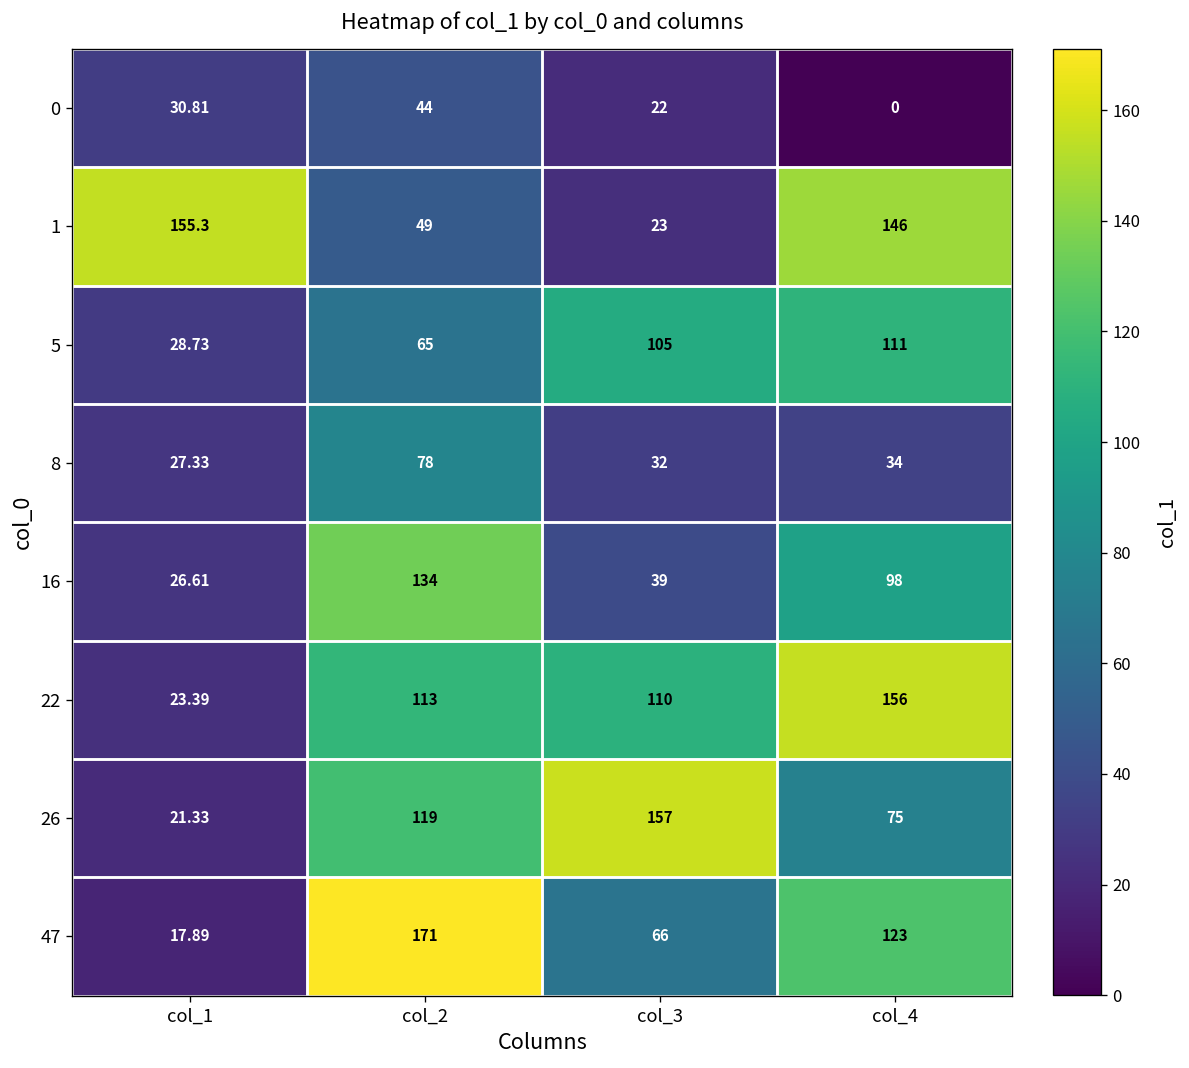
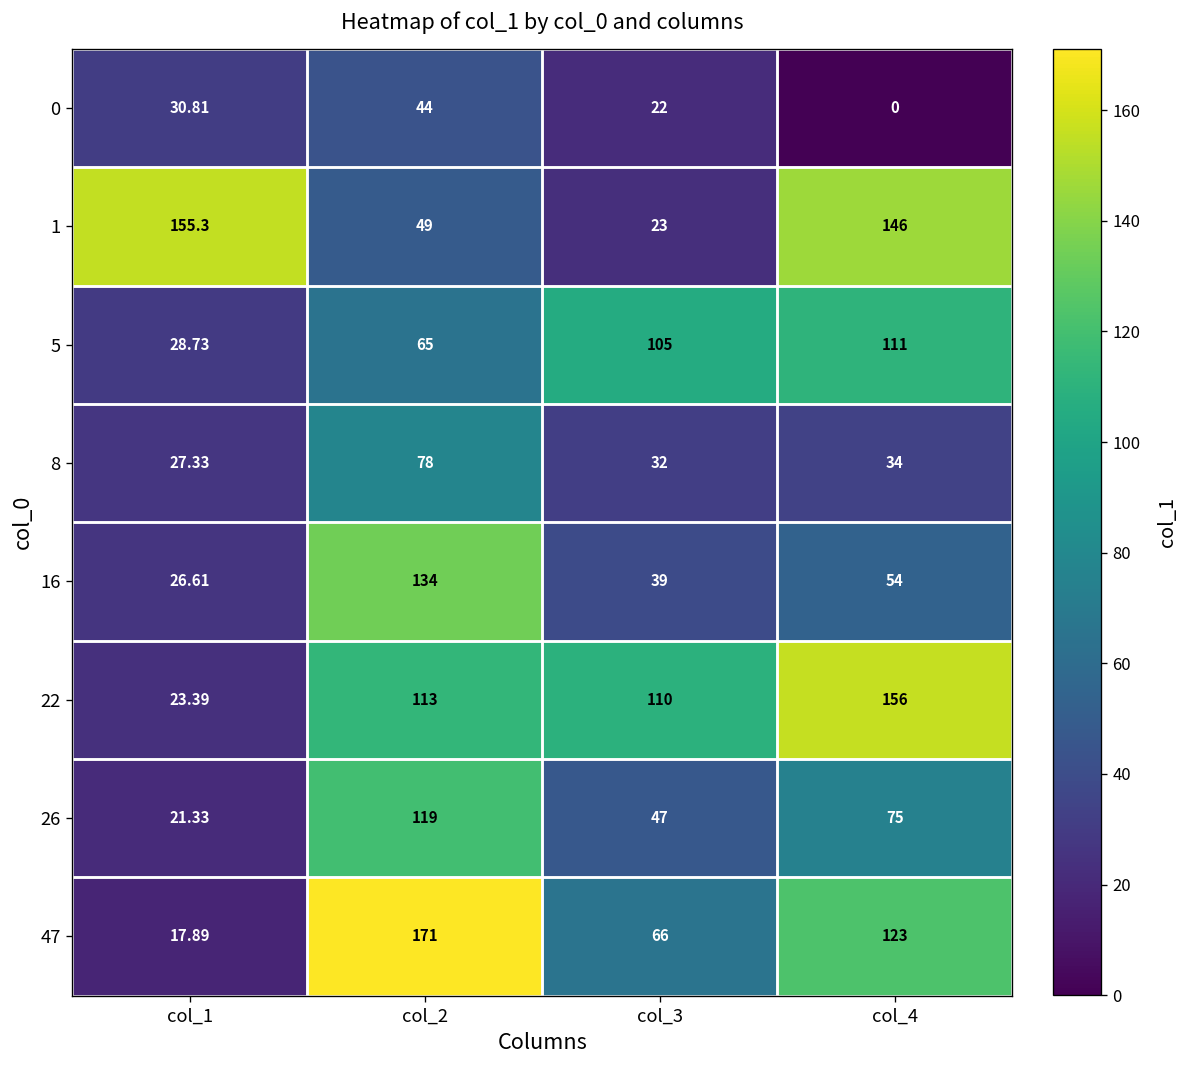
16, col_4: 98 -> 54
26, col_3: 157 -> 47
